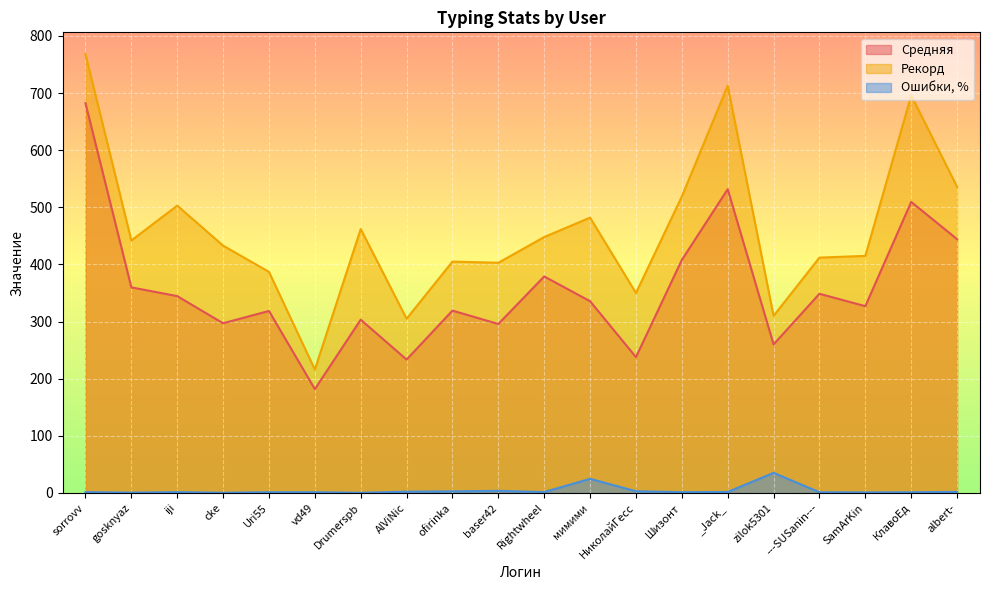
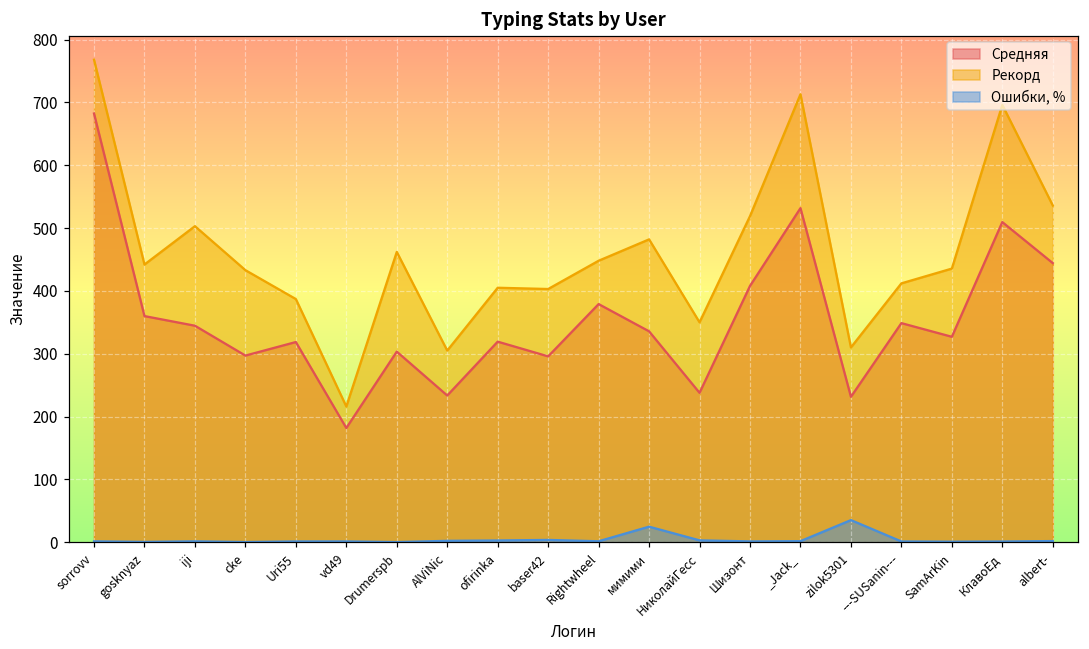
Средняя, zilok5301: 260 -> 230
Рекорд, SamArKin: 420 -> 440
